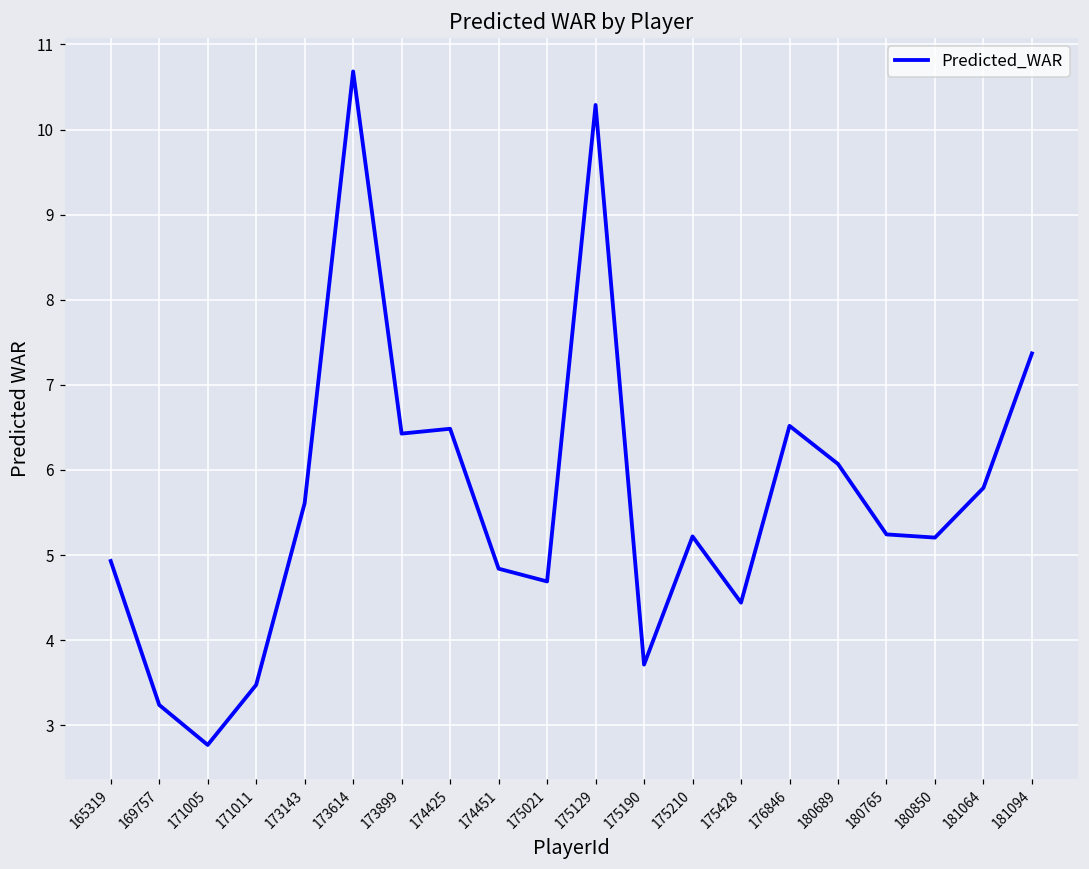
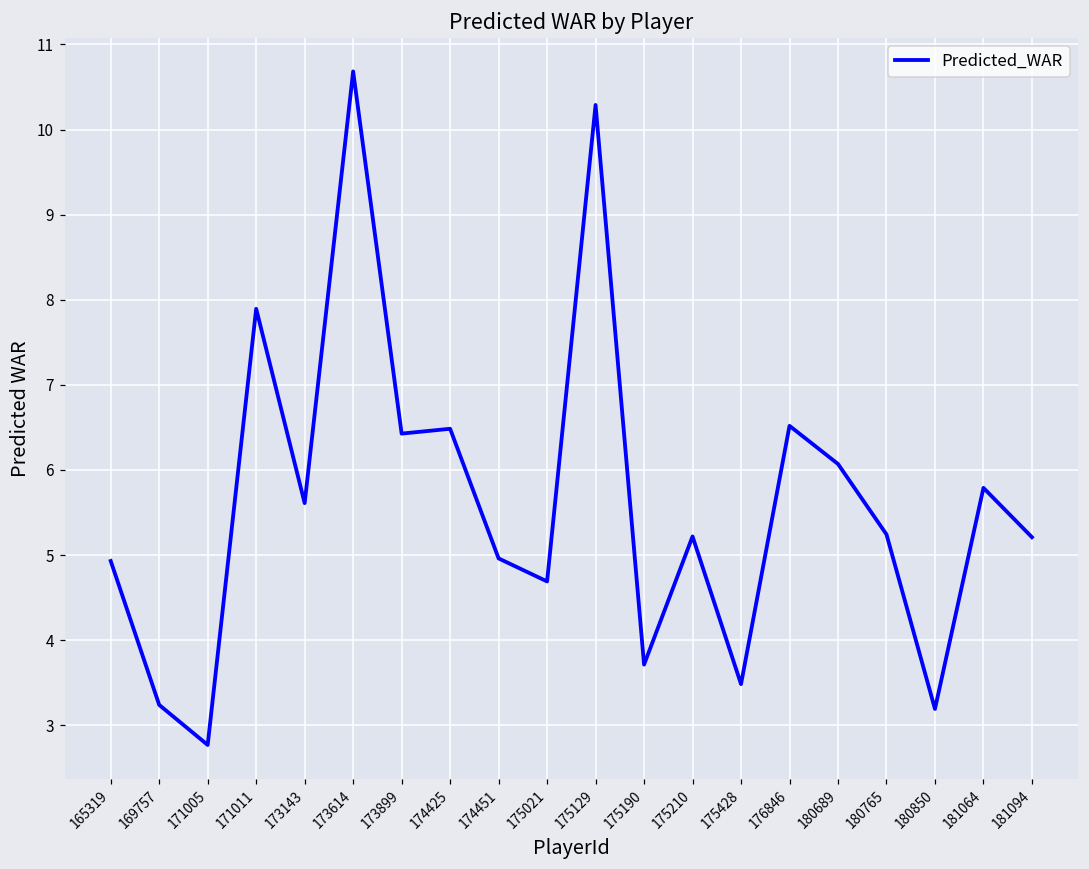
171011: 3.5 -> 7.9
174451: 4.8 -> 5.0
175428: 4.4 -> 3.5
180850: 5.2 -> 3.2
181094: 7.4 -> 5.2
